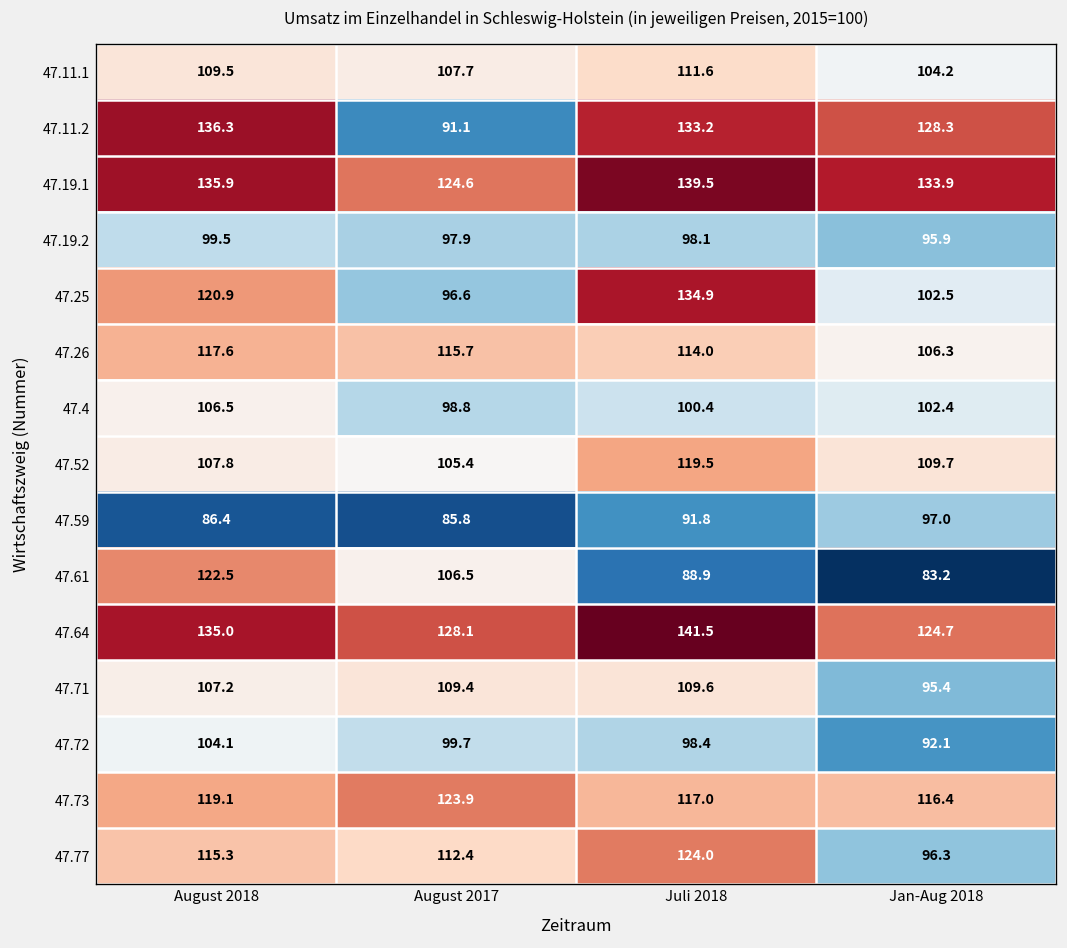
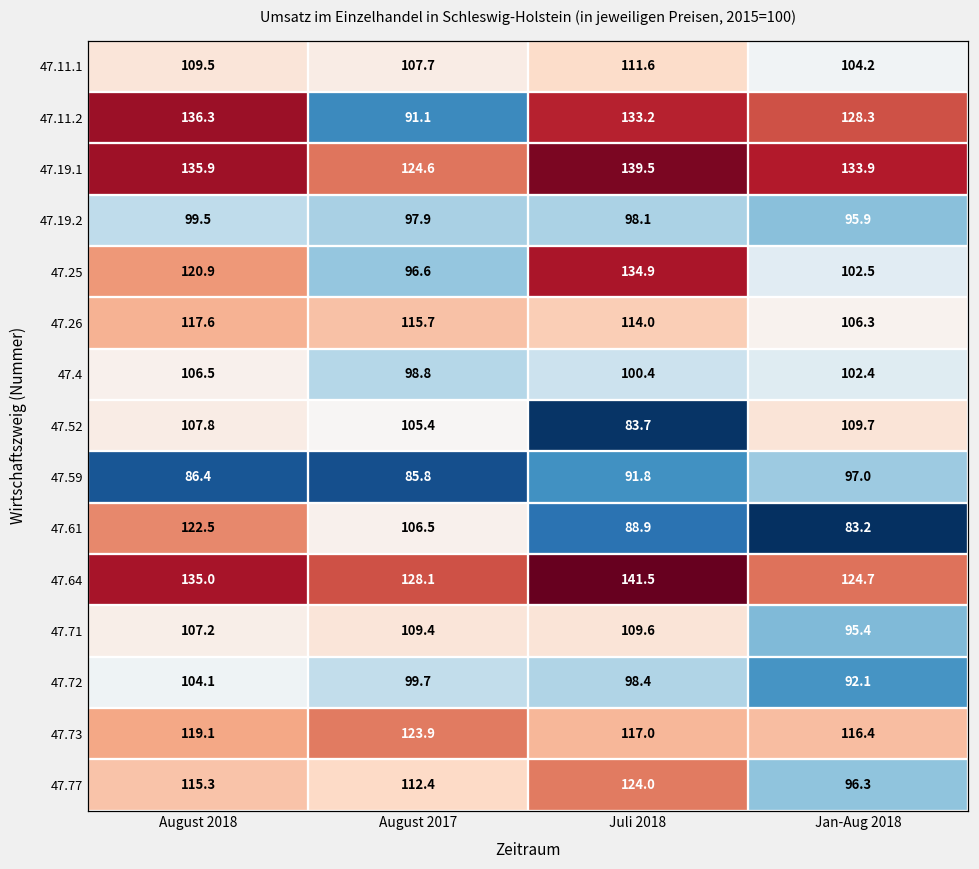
47.52, Juli 2018: 119.5 -> 83.7
